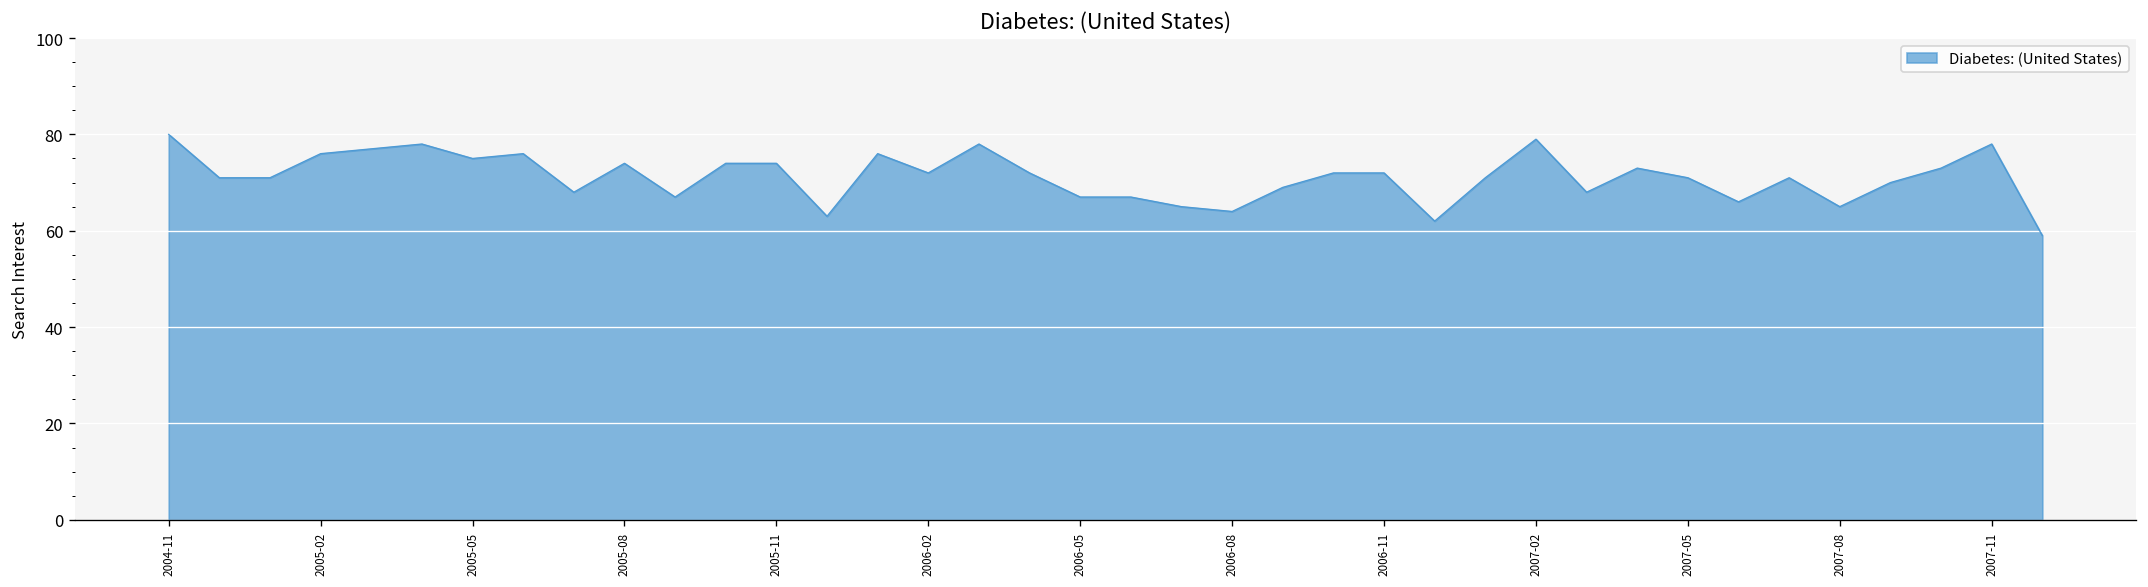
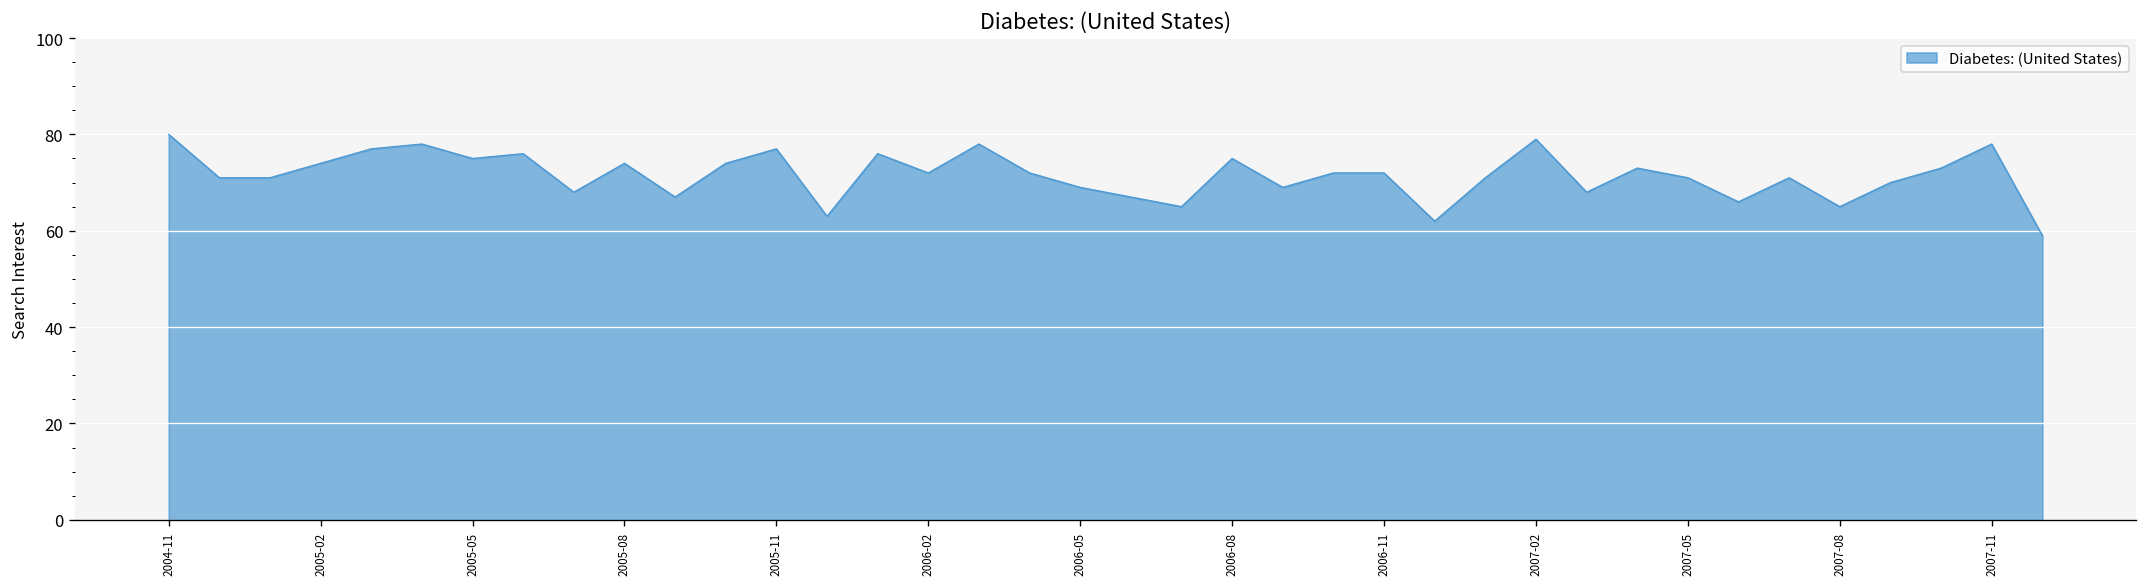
2005-02: 76 -> 74
2005-11: 74 -> 77
2006-05: 67 -> 69
2006-08: 64 -> 75
